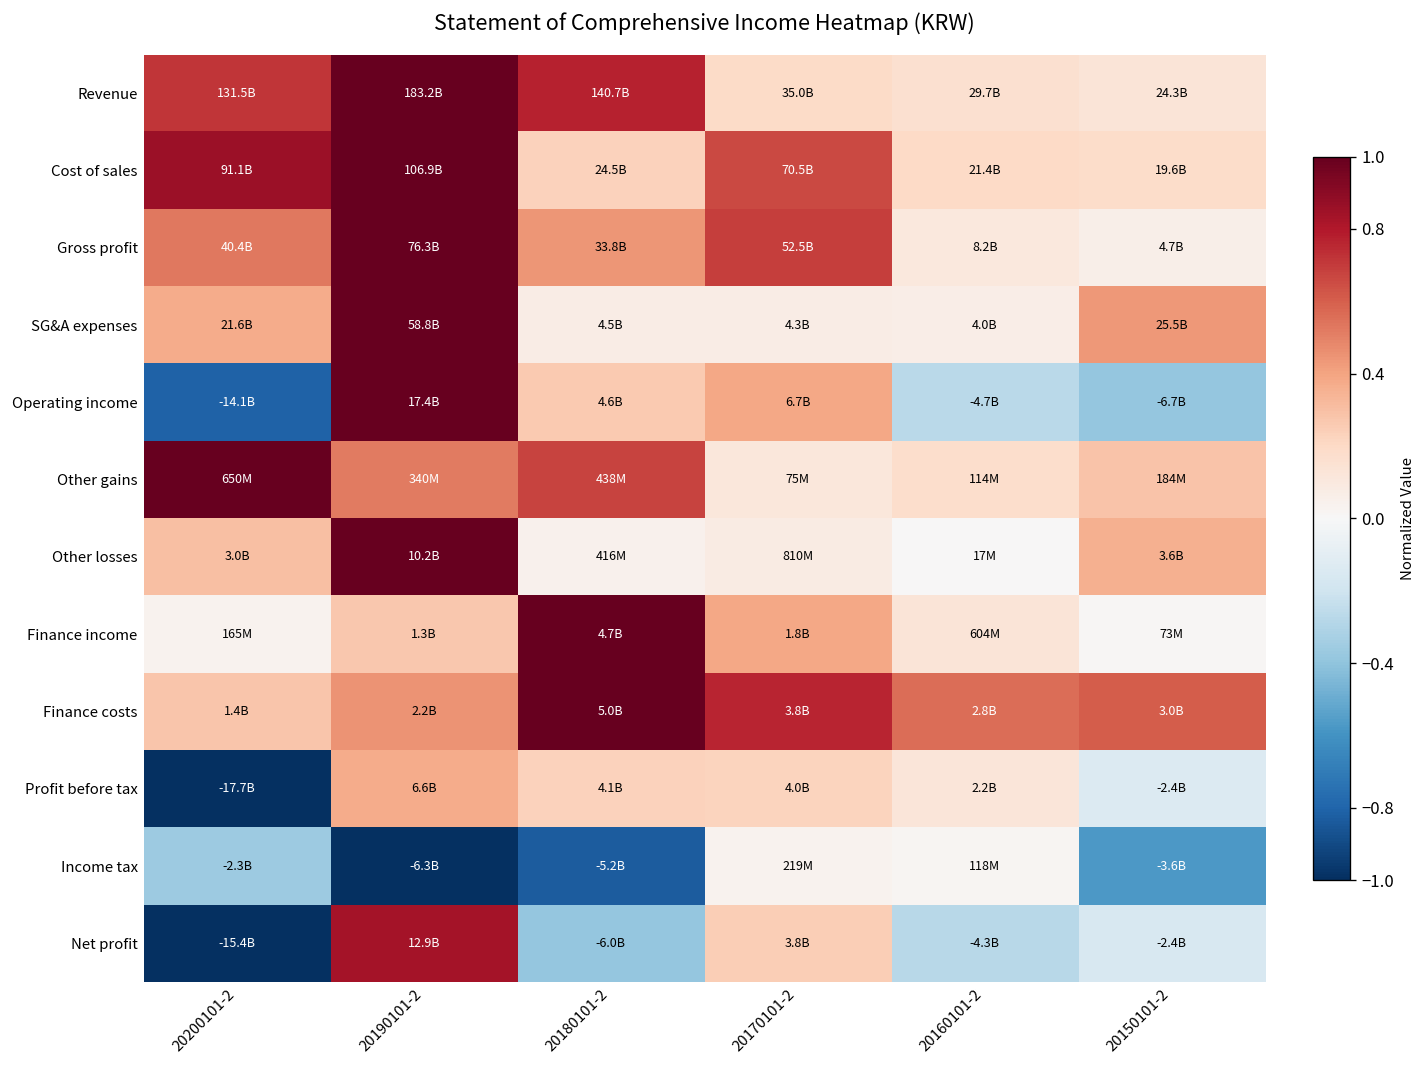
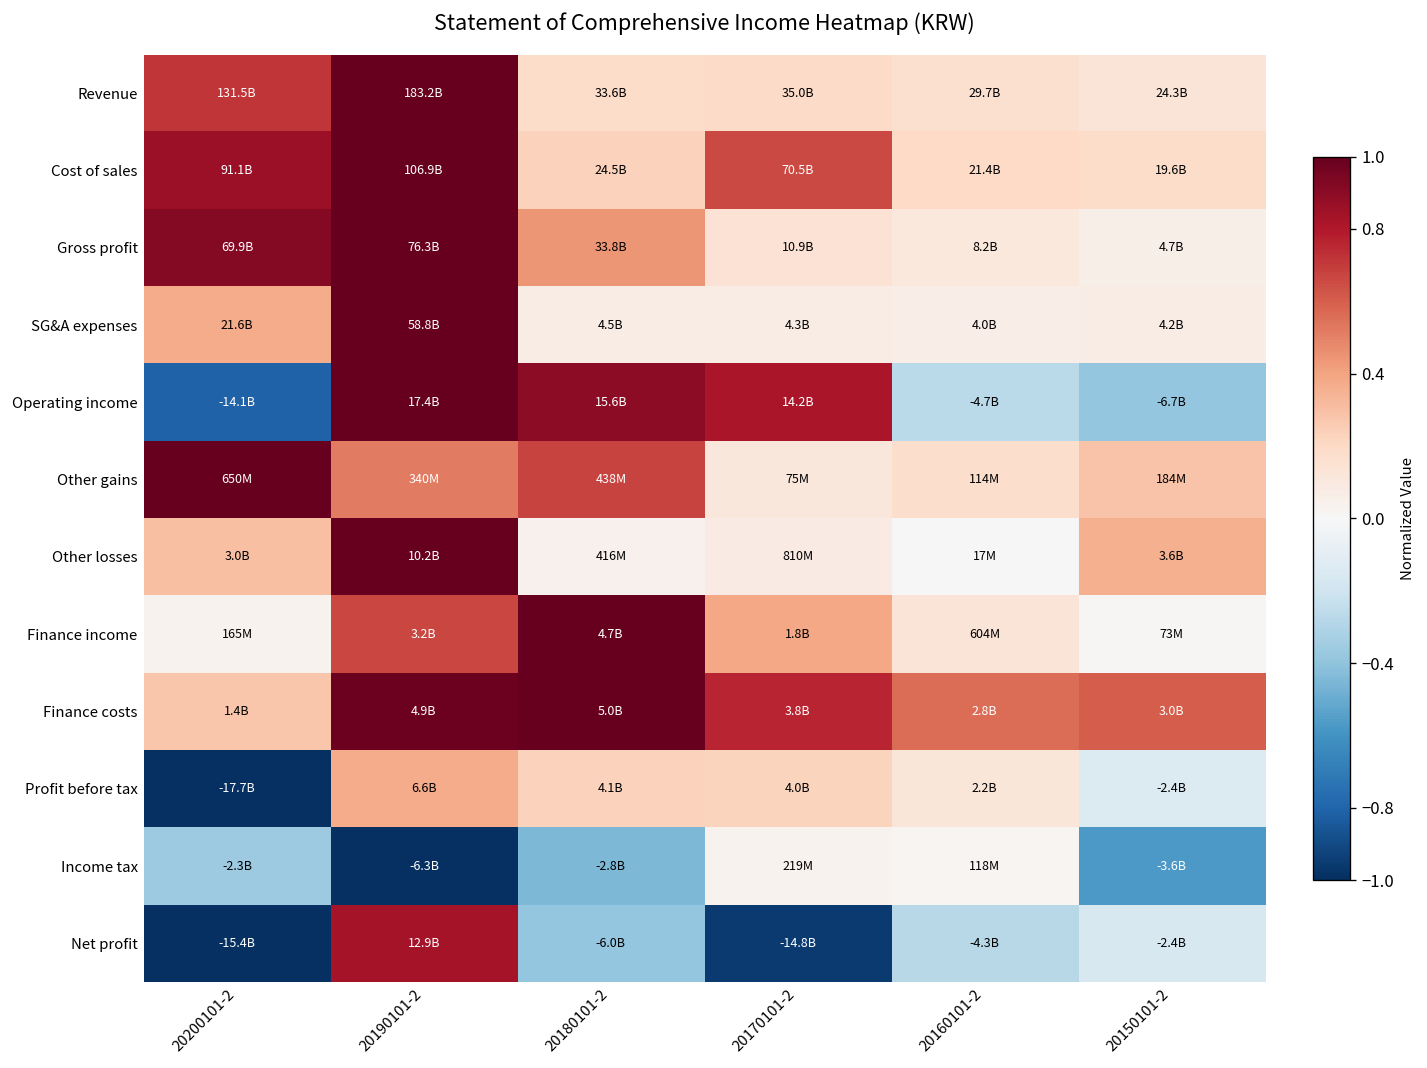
Revenue, 20180101-2: 140.7B -> 33.6B
Gross profit, 20200101-2: 40.4B -> 69.9B
Gross profit, 20170101-2: 52.5B -> 10.9B
SG&A expenses, 20150101-2: 25.5B -> 4.2B
Operating income, 20180101-2: 4.6B -> 15.6B
Operating income, 20170101-2: 6.7B -> 14.2B
Finance income, 20190101-2: 1.3B -> 3.2B
Finance costs, 20190101-2: 2.2B -> 4.9B
Income tax, 20180101-2: -5.2B -> -2.8B
Net profit, 20170101-2: 3.8B -> -14.8B
